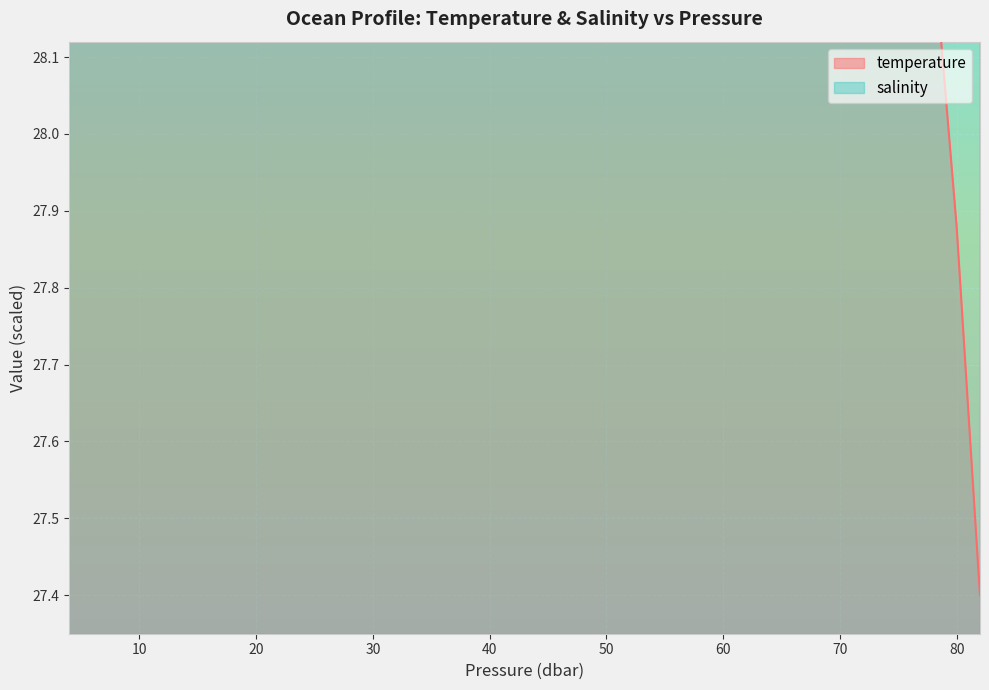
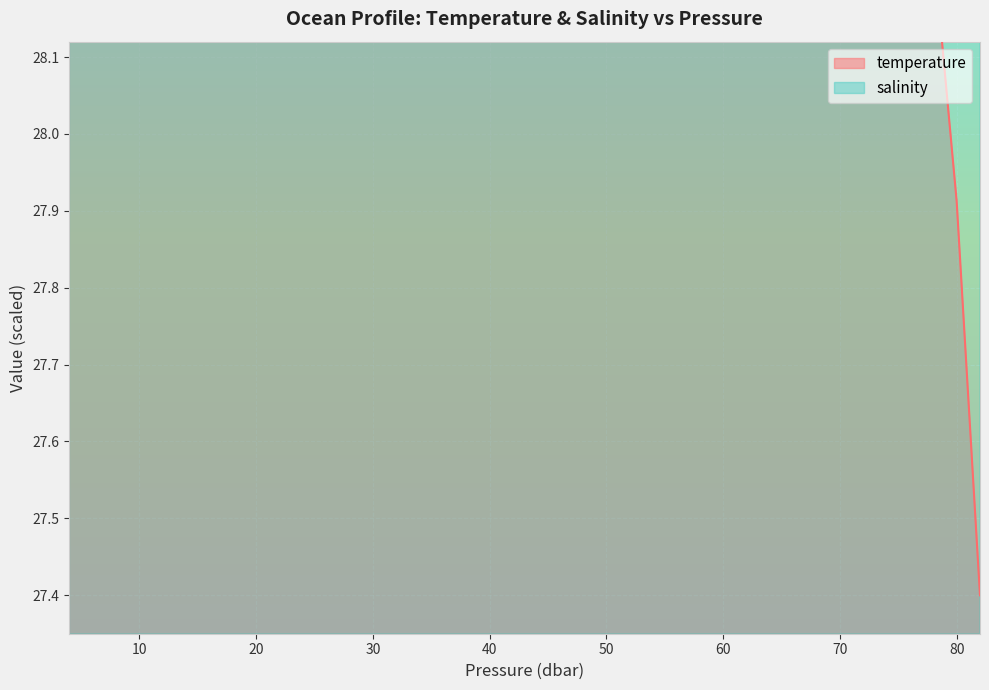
temperature, 80: 27.88 -> 27.91
